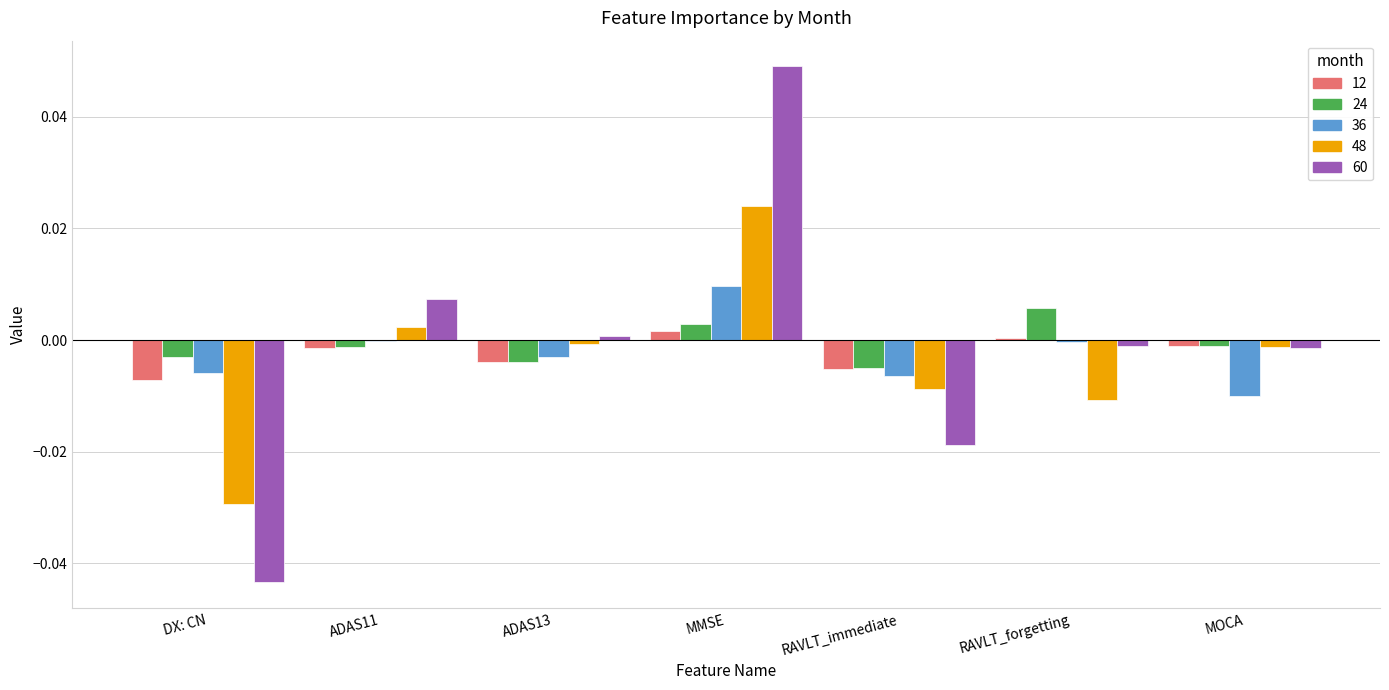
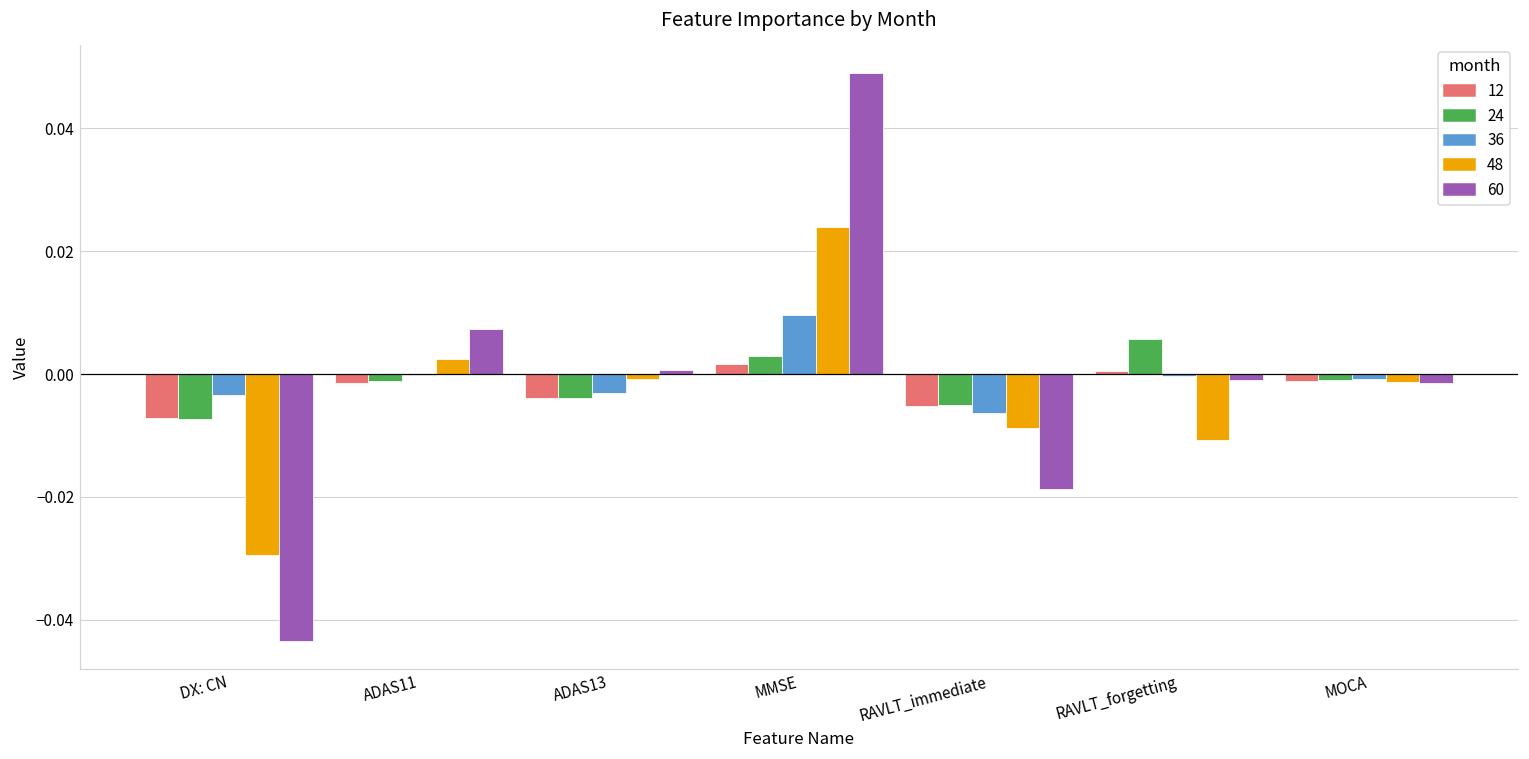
24, DX: CN: -0.003 -> -0.007
36, DX: CN: -0.006 -> -0.003
36, MOCA: -0.010 -> -0.001
